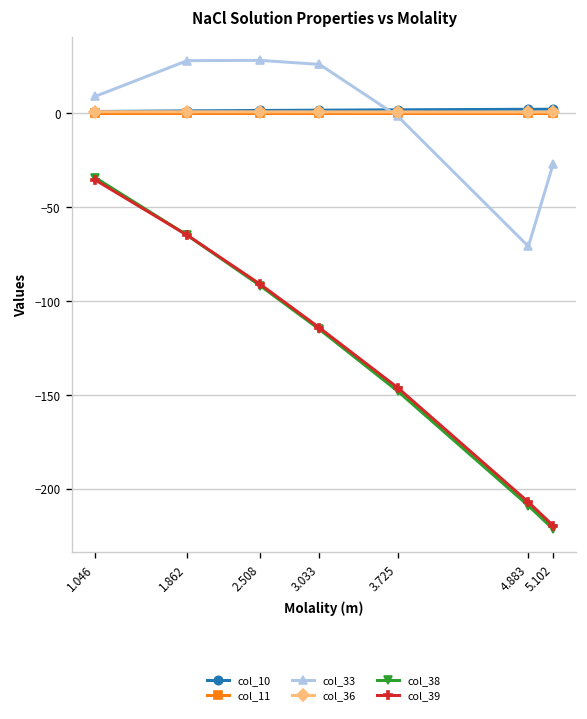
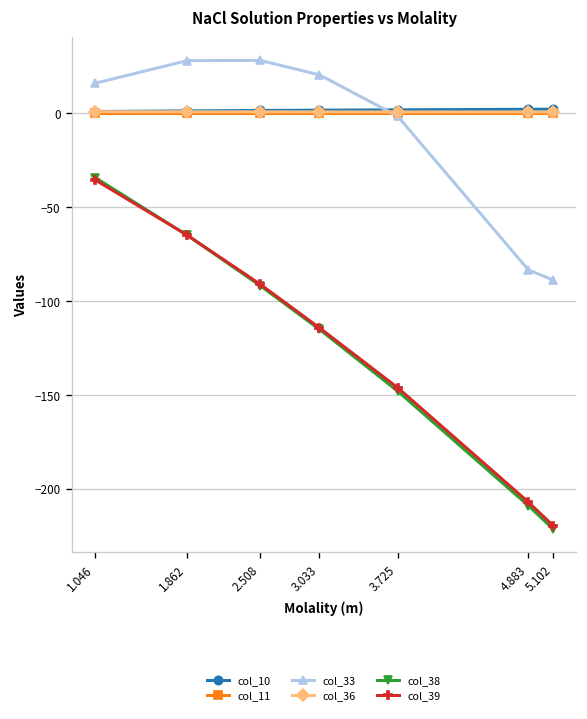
col_33, 1.046: 9 -> 16
col_33, 3.033: 26 -> 21
col_33, 4.883: -71 -> -83
col_33, 5.102: -27 -> -89
